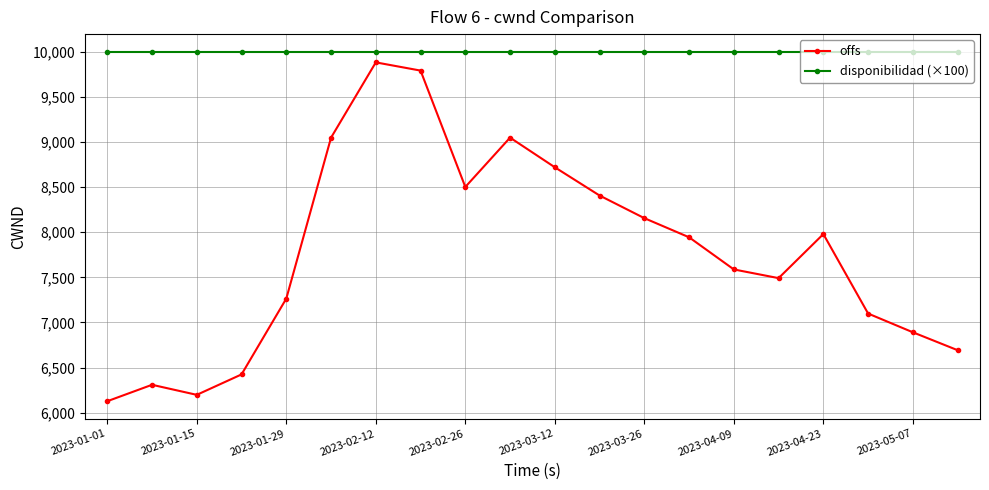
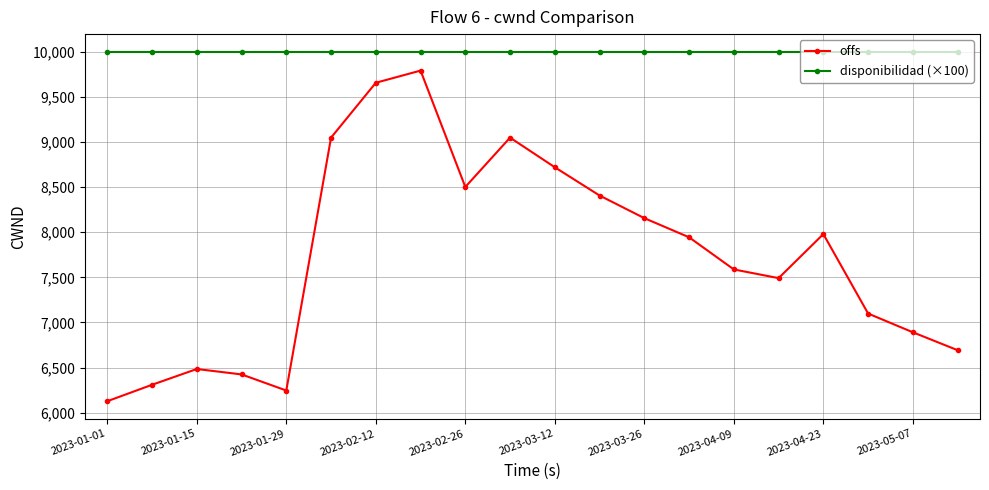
offs, 2023-01-15: 6,200 -> 6,500
offs, 2023-01-29: 7,300 -> 6,200
offs, 2023-02-12: 9,900 -> 9,700
